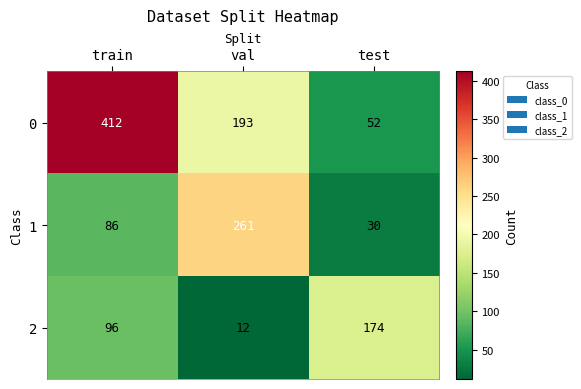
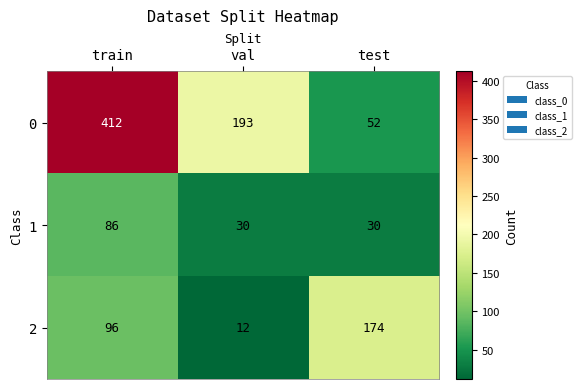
1, val: 261 -> 30
